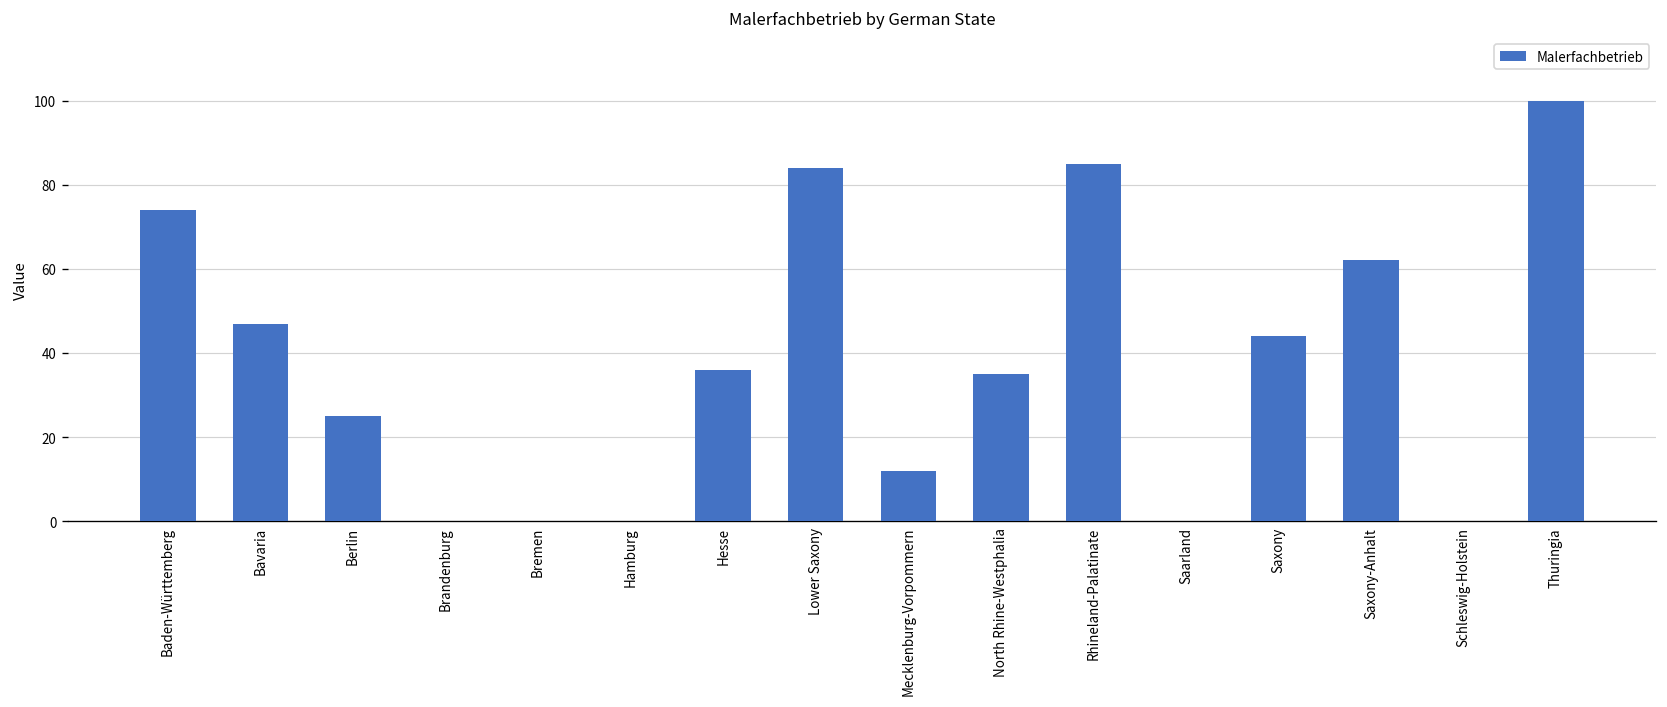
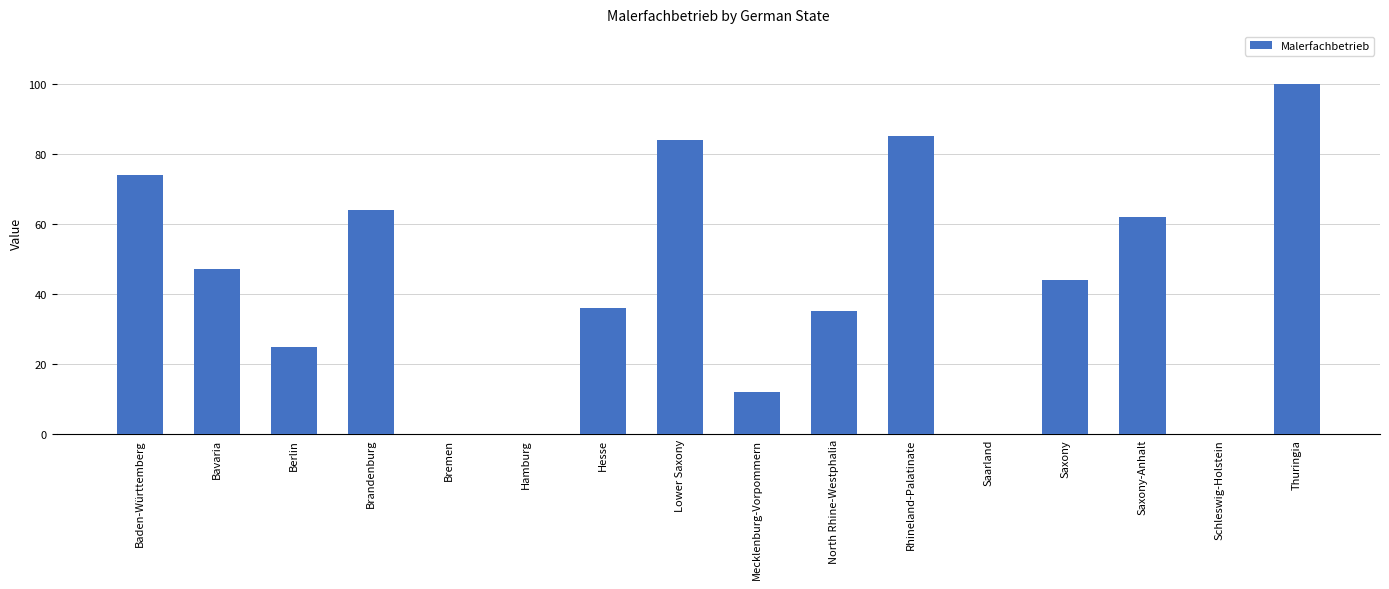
Brandenburg: 0 -> 64
